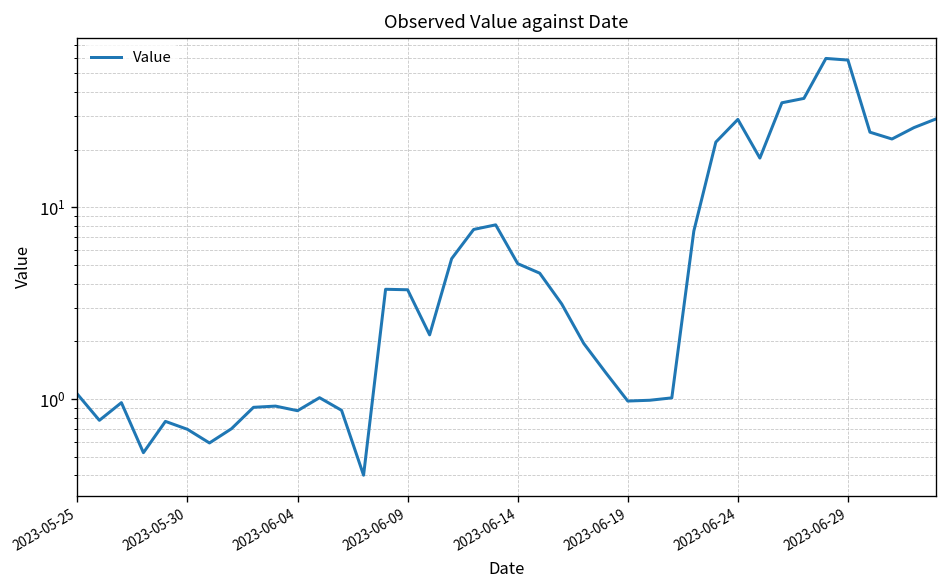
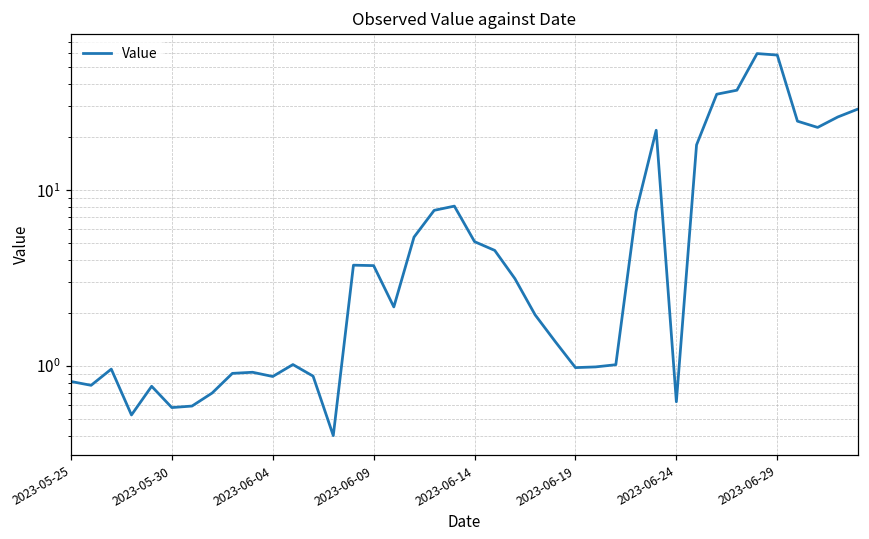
2023-05-25: 1.1 -> 0.8
2023-05-30: 0.7 -> 0.58
2023-06-24: 29 -> 0.62
